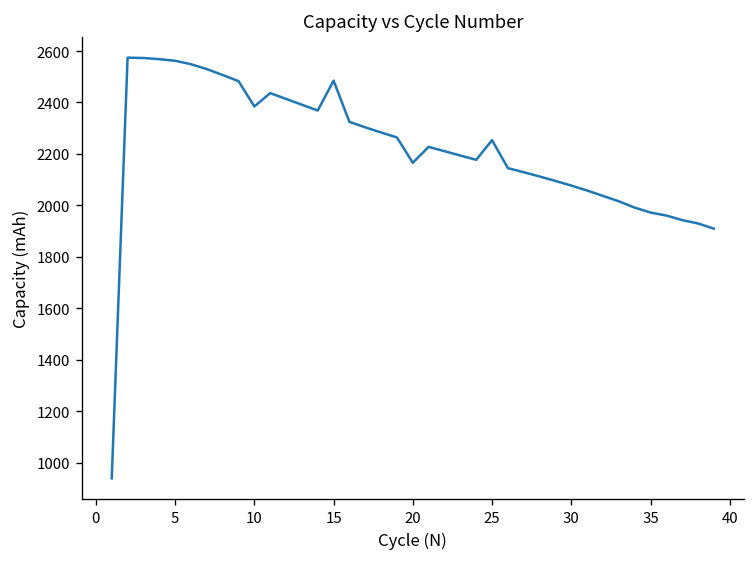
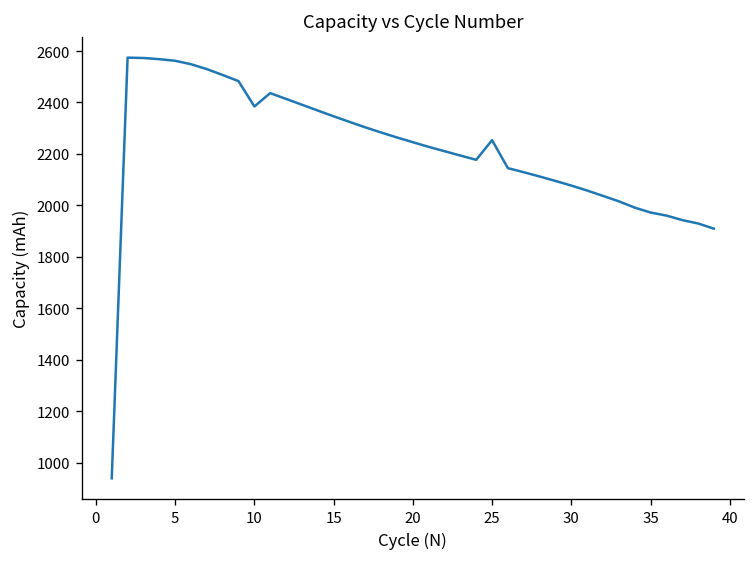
15: 2480 -> 2350
20: 2170 -> 2250
